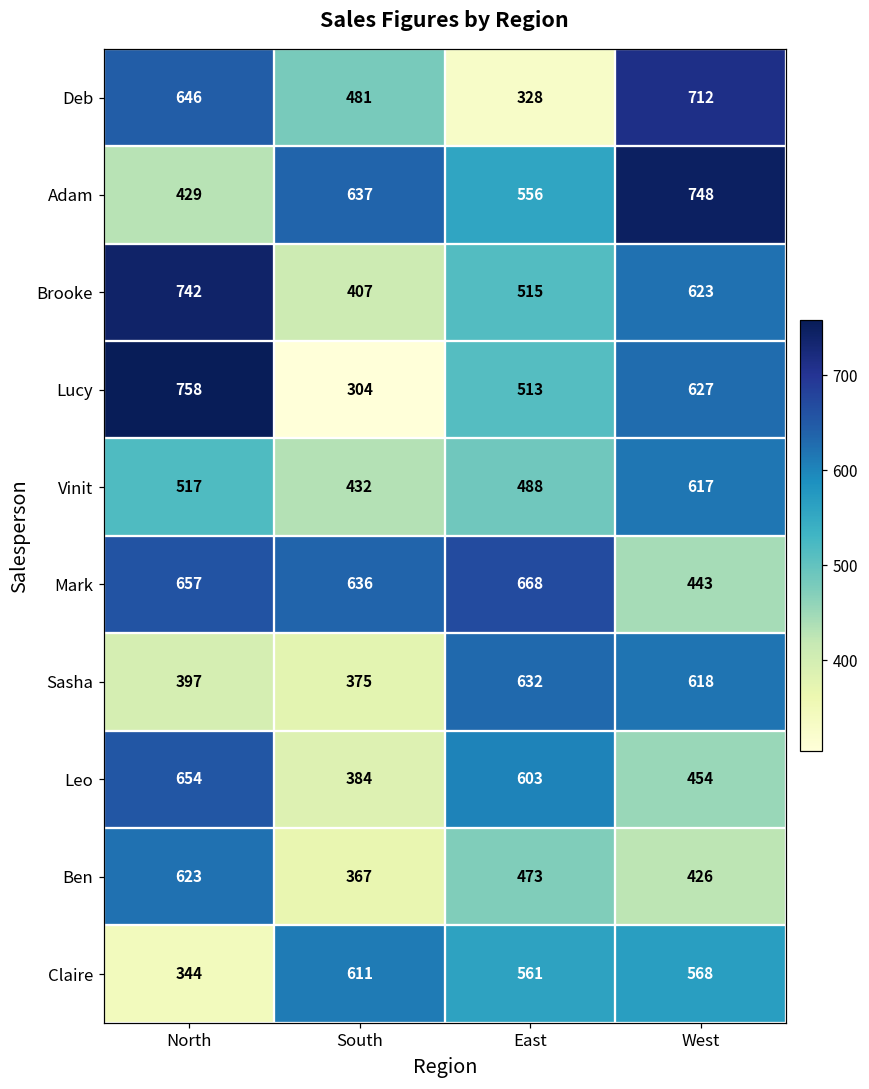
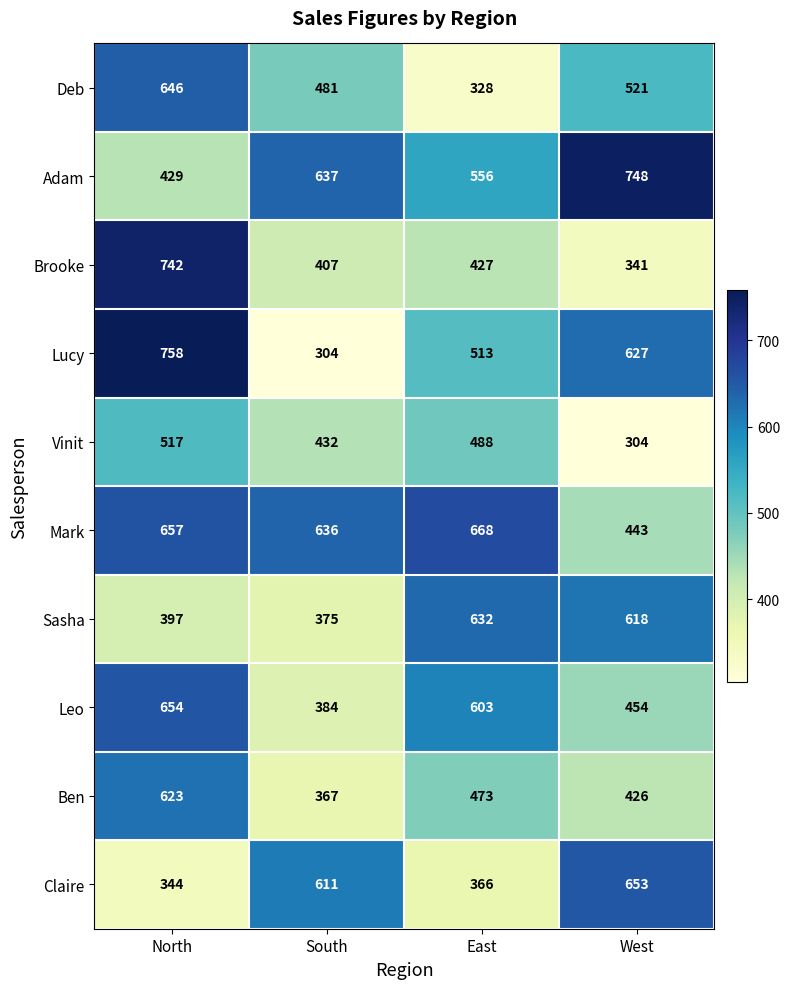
Deb, West: 712 -> 521
Brooke, East: 515 -> 427
Brooke, West: 623 -> 341
Vinit, West: 617 -> 304
Claire, East: 561 -> 366
Claire, West: 568 -> 653
